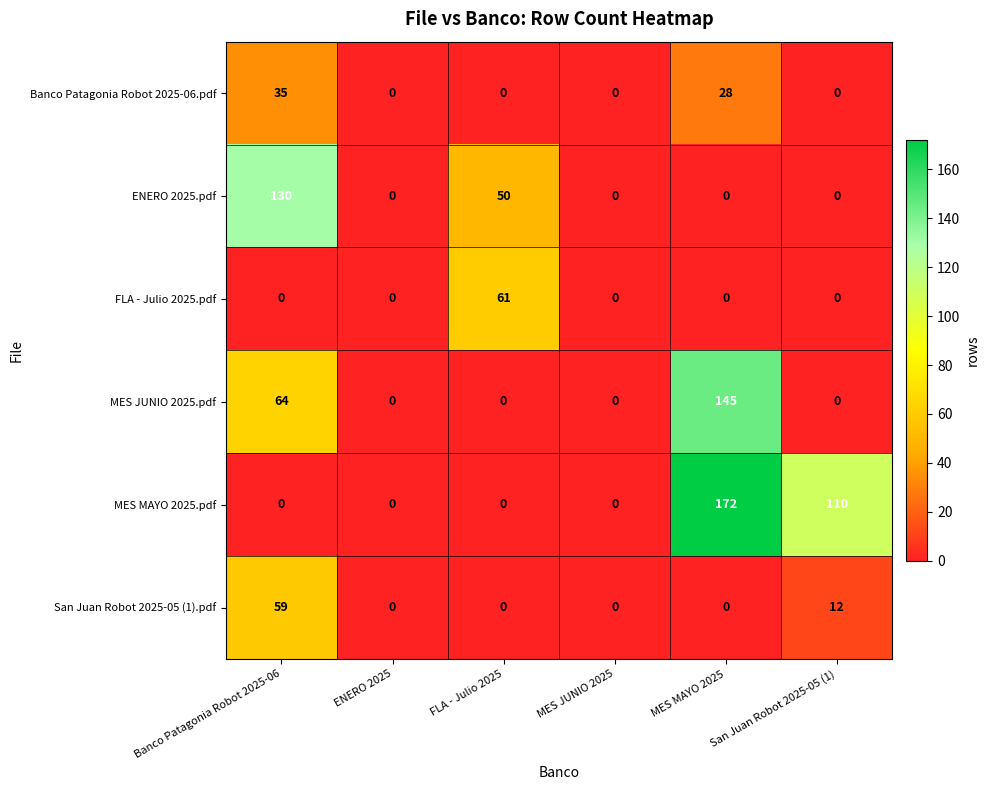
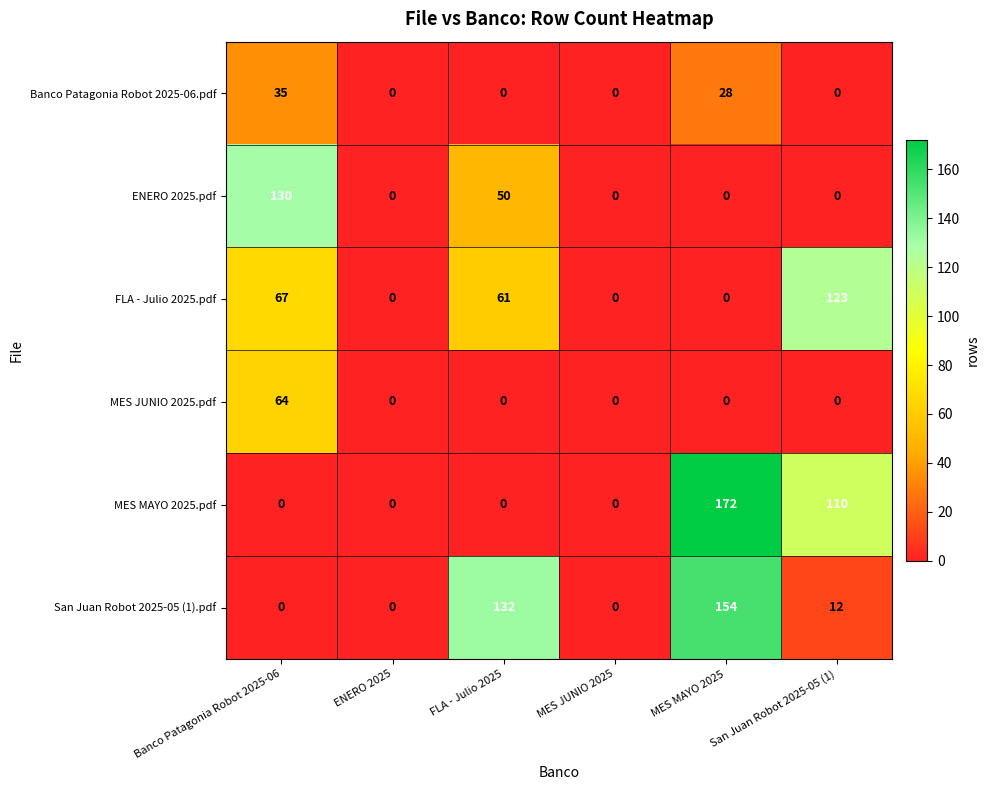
FLA - Julio 2025.pdf, Banco Patagonia Robot 2025-06: 0 -> 67
FLA - Julio 2025.pdf, San Juan Robot 2025-05 (1): 0 -> 123
MES JUNIO 2025.pdf, MES MAYO 2025: 145 -> 0
San Juan Robot 2025-05 (1).pdf, Banco Patagonia Robot 2025-06: 59 -> 0
San Juan Robot 2025-05 (1).pdf, FLA - Julio 2025: 0 -> 132
San Juan Robot 2025-05 (1).pdf, MES MAYO 2025: 0 -> 154
